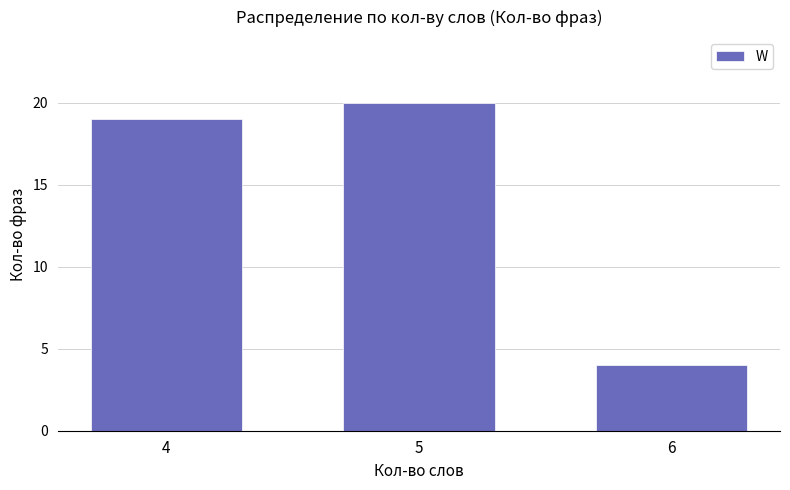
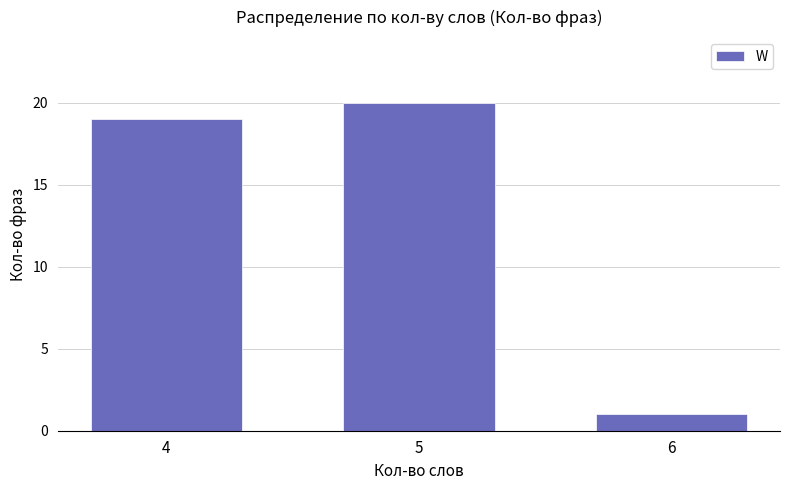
6: 4 -> 1
